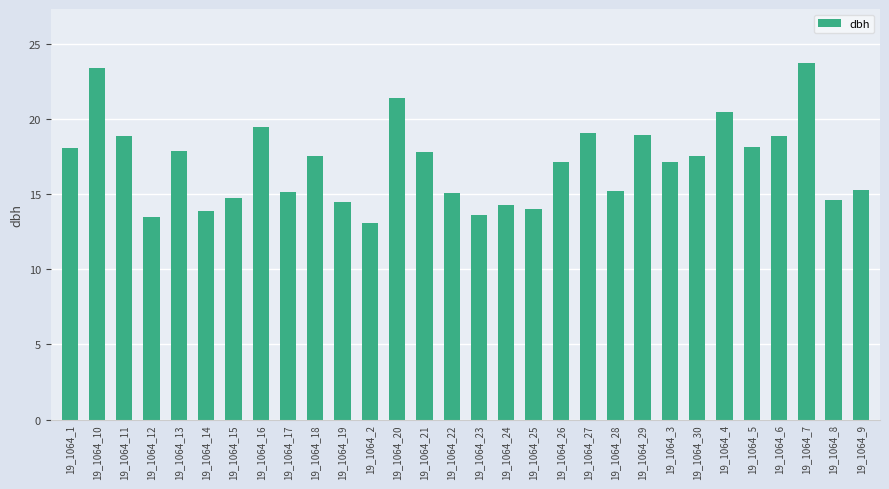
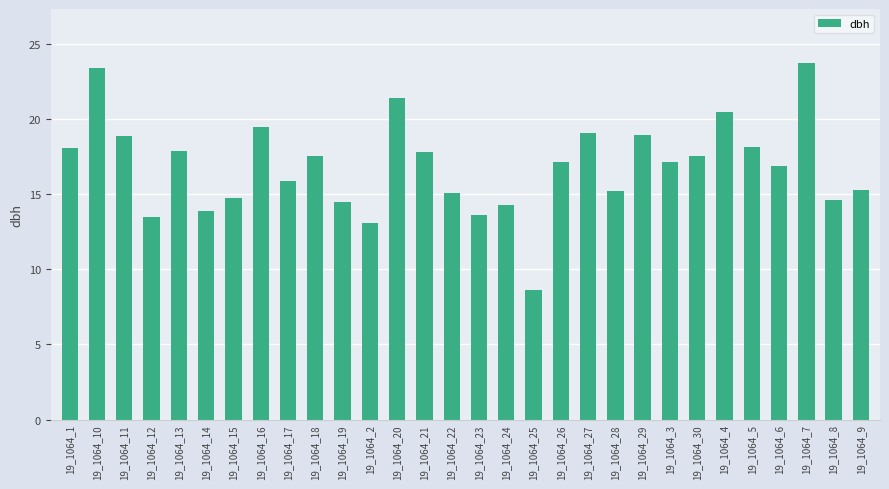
19_1064_17: 15.2 -> 15.9
19_1064_25: 14.0 -> 8.6
19_1064_6: 18.9 -> 16.9
